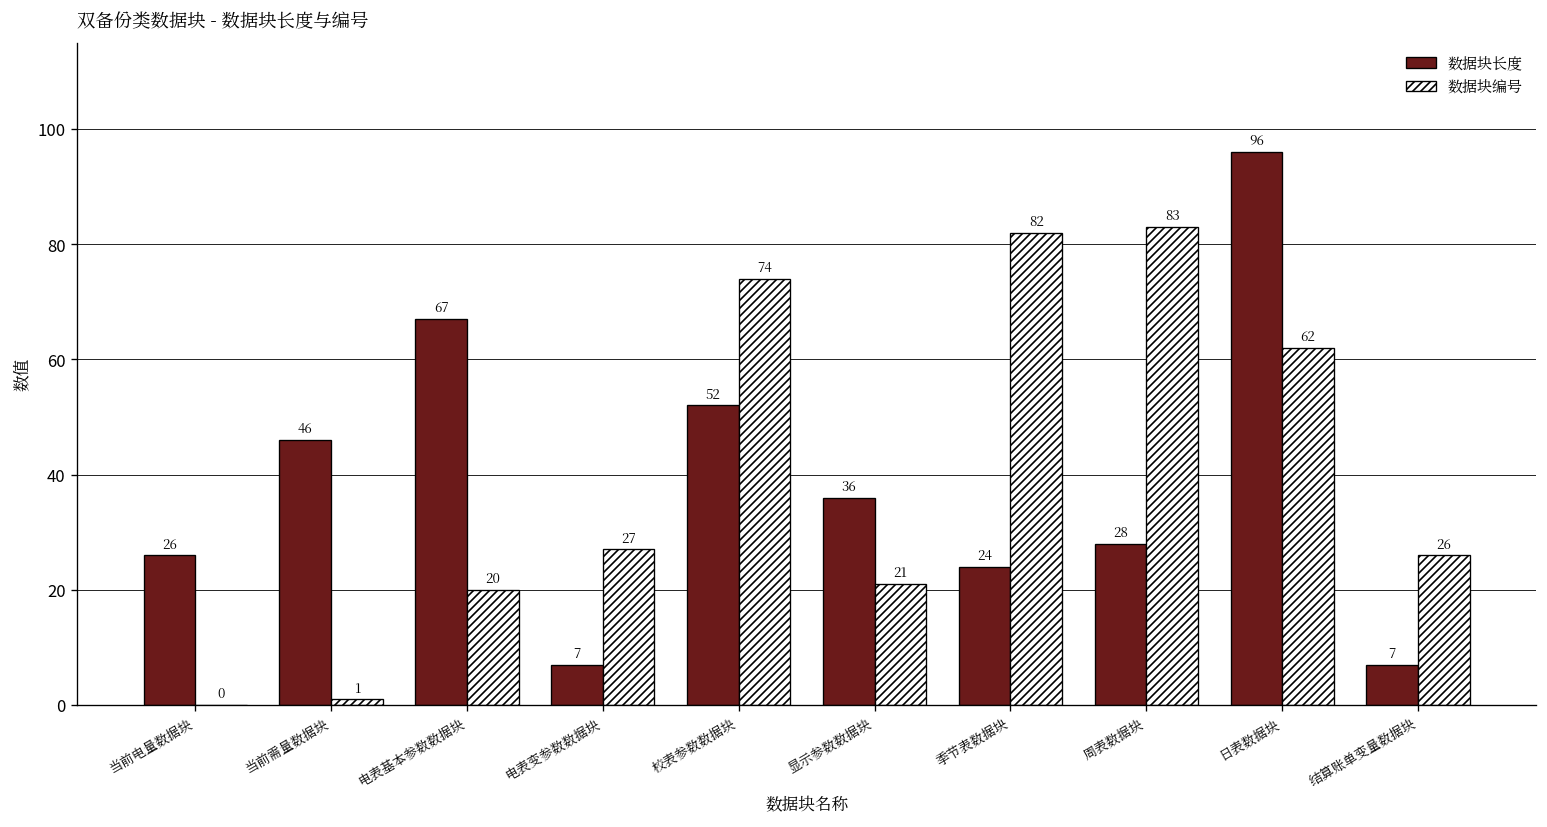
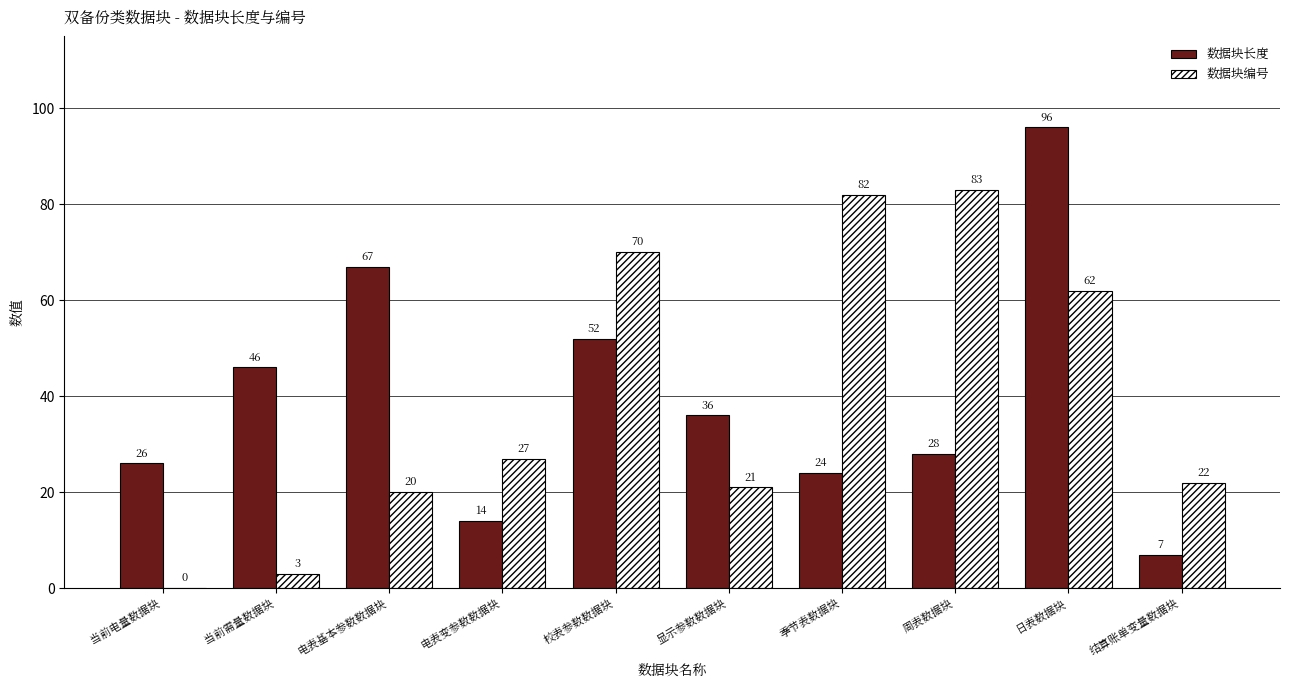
数据块编号, 当前需量数据块: 1 -> 3
数据块长度, 电表变参数数据块: 7 -> 14
数据块编号, 校表参数数据块: 74 -> 70
数据块编号, 结算账单变量数据块: 26 -> 22
